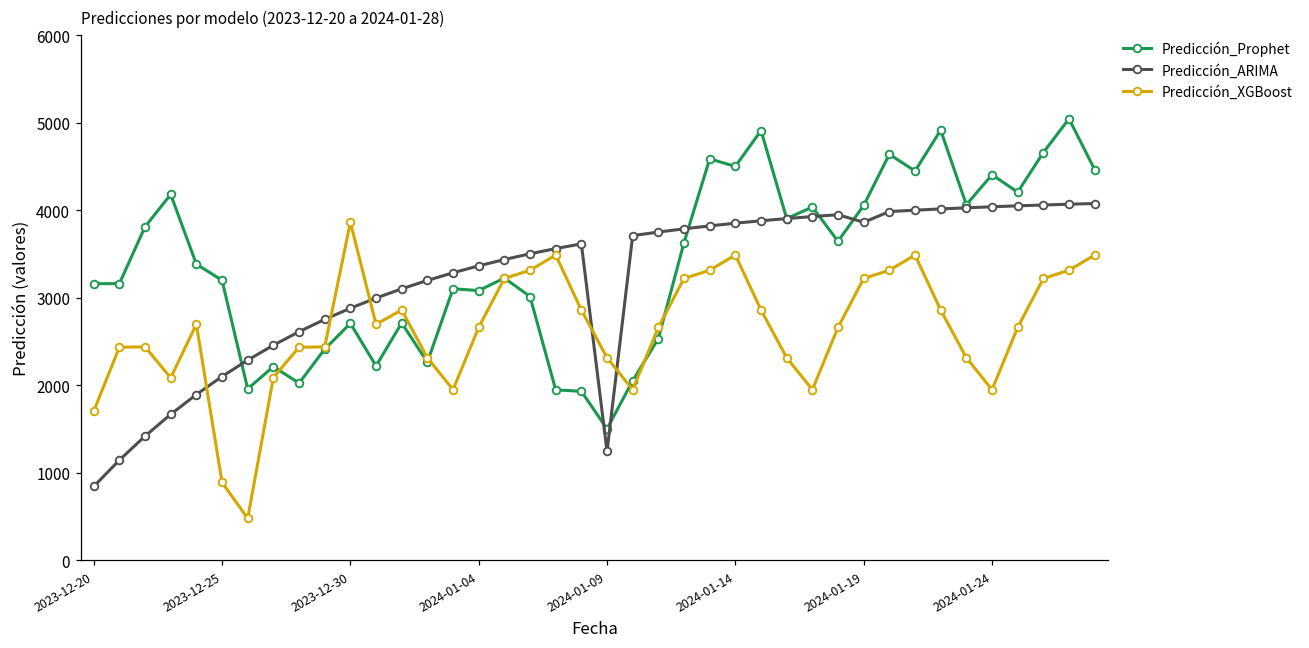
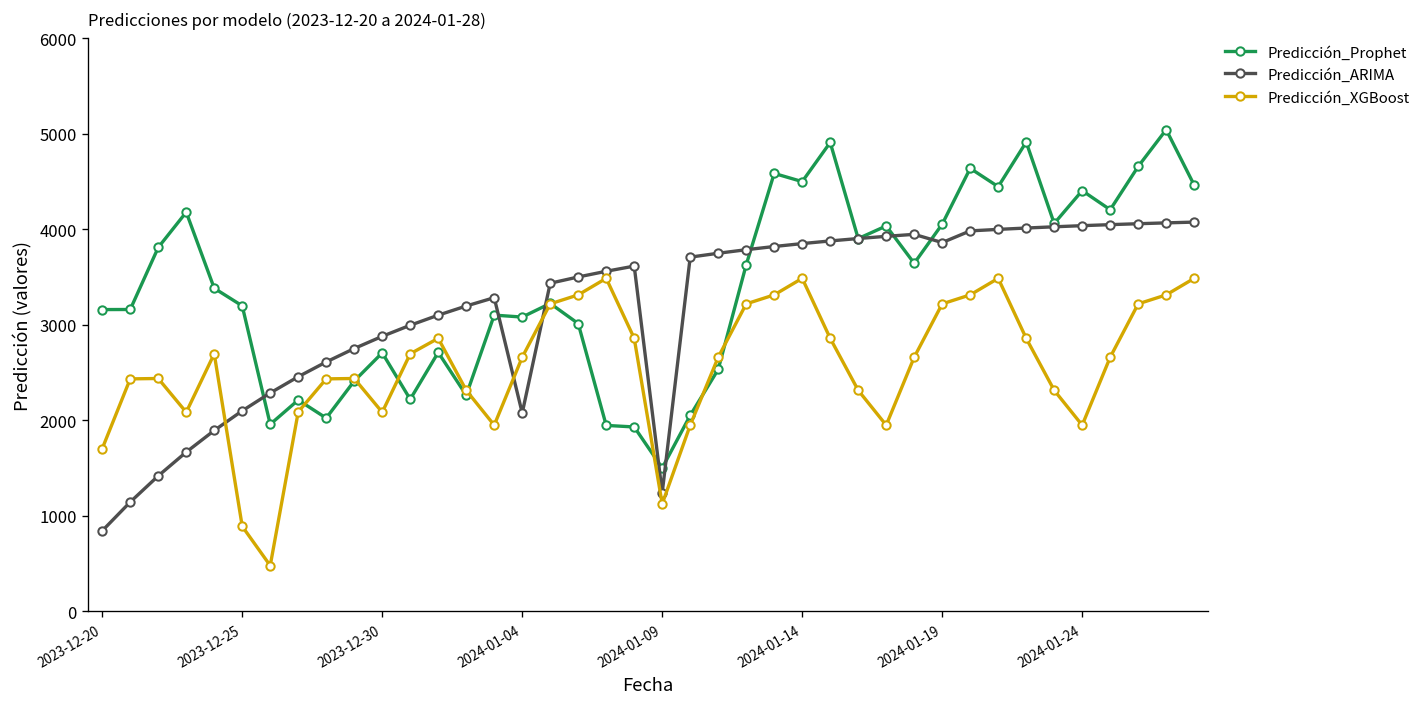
Predicción_XGBoost, 2023-12-30: 3900 -> 2100
Predicción_ARIMA, 2024-01-04: 3400 -> 2100
Predicción_XGBoost, 2024-01-09: 2300 -> 1100
